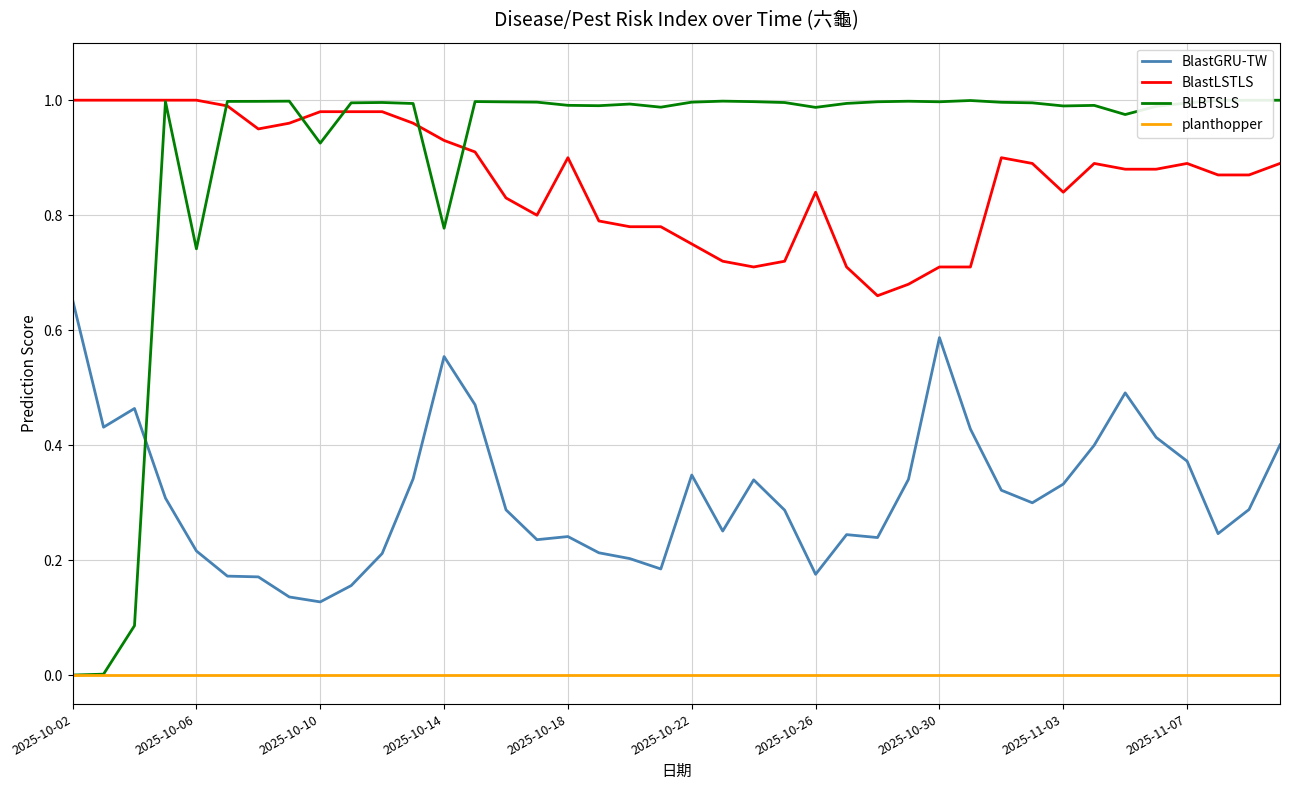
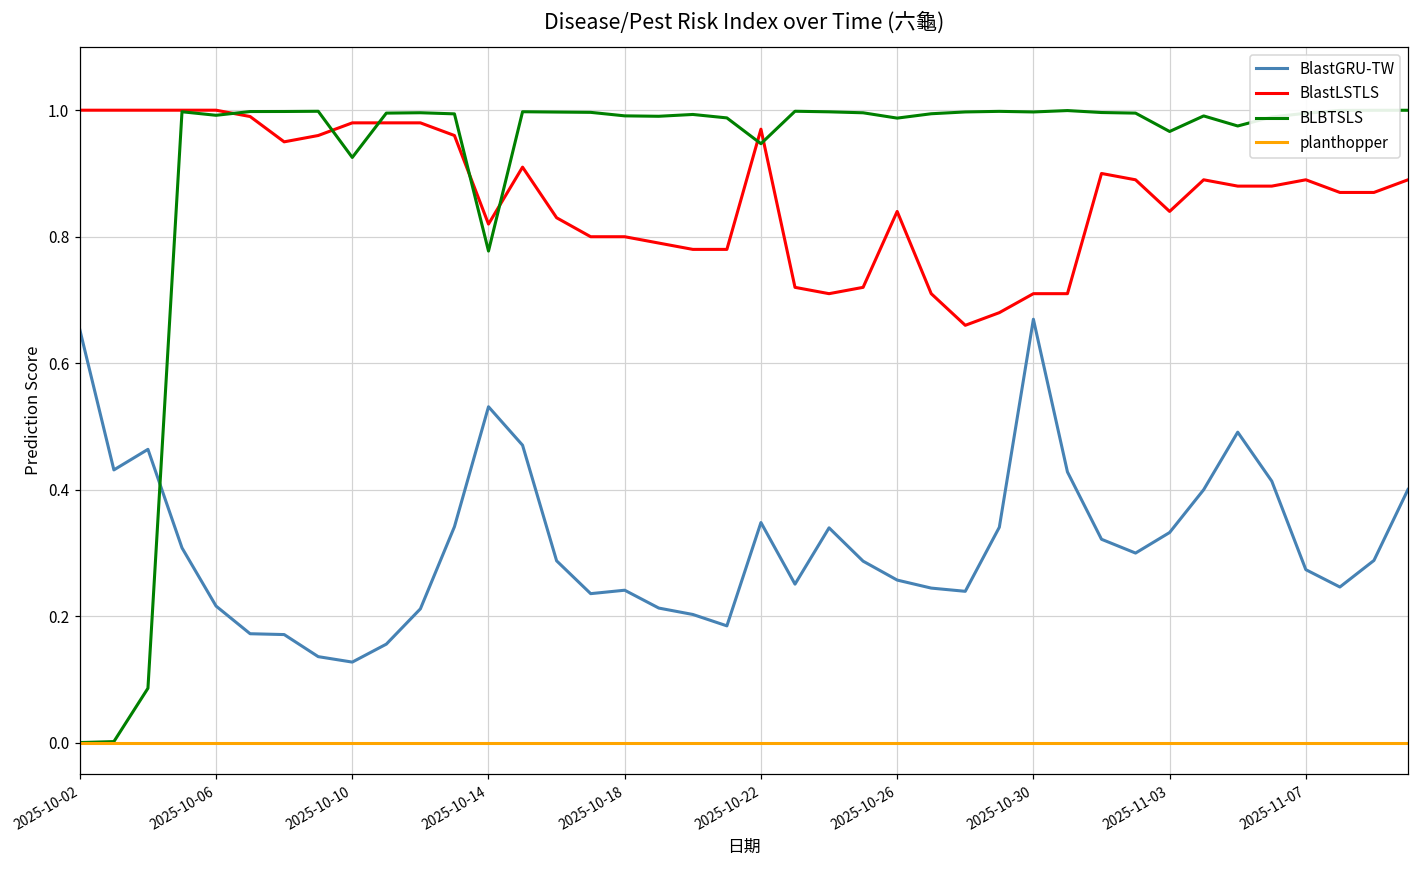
BLBTSLS, 2025-10-06: 0.74 -> 0.99
BlastGRU-TW, 2025-10-14: 0.55 -> 0.53
BlastLSTLS, 2025-10-14: 0.93 -> 0.82
BlastLSTLS, 2025-10-18: 0.9 -> 0.8
BlastLSTLS, 2025-10-22: 0.75 -> 0.97
BLBTSLS, 2025-10-22: 1.00 -> 0.95
BlastGRU-TW, 2025-10-26: 0.18 -> 0.26
BlastGRU-TW, 2025-10-30: 0.59 -> 0.67
BLBTSLS, 2025-11-03: 0.99 -> 0.97
BlastGRU-TW, 2025-11-07: 0.37 -> 0.27
